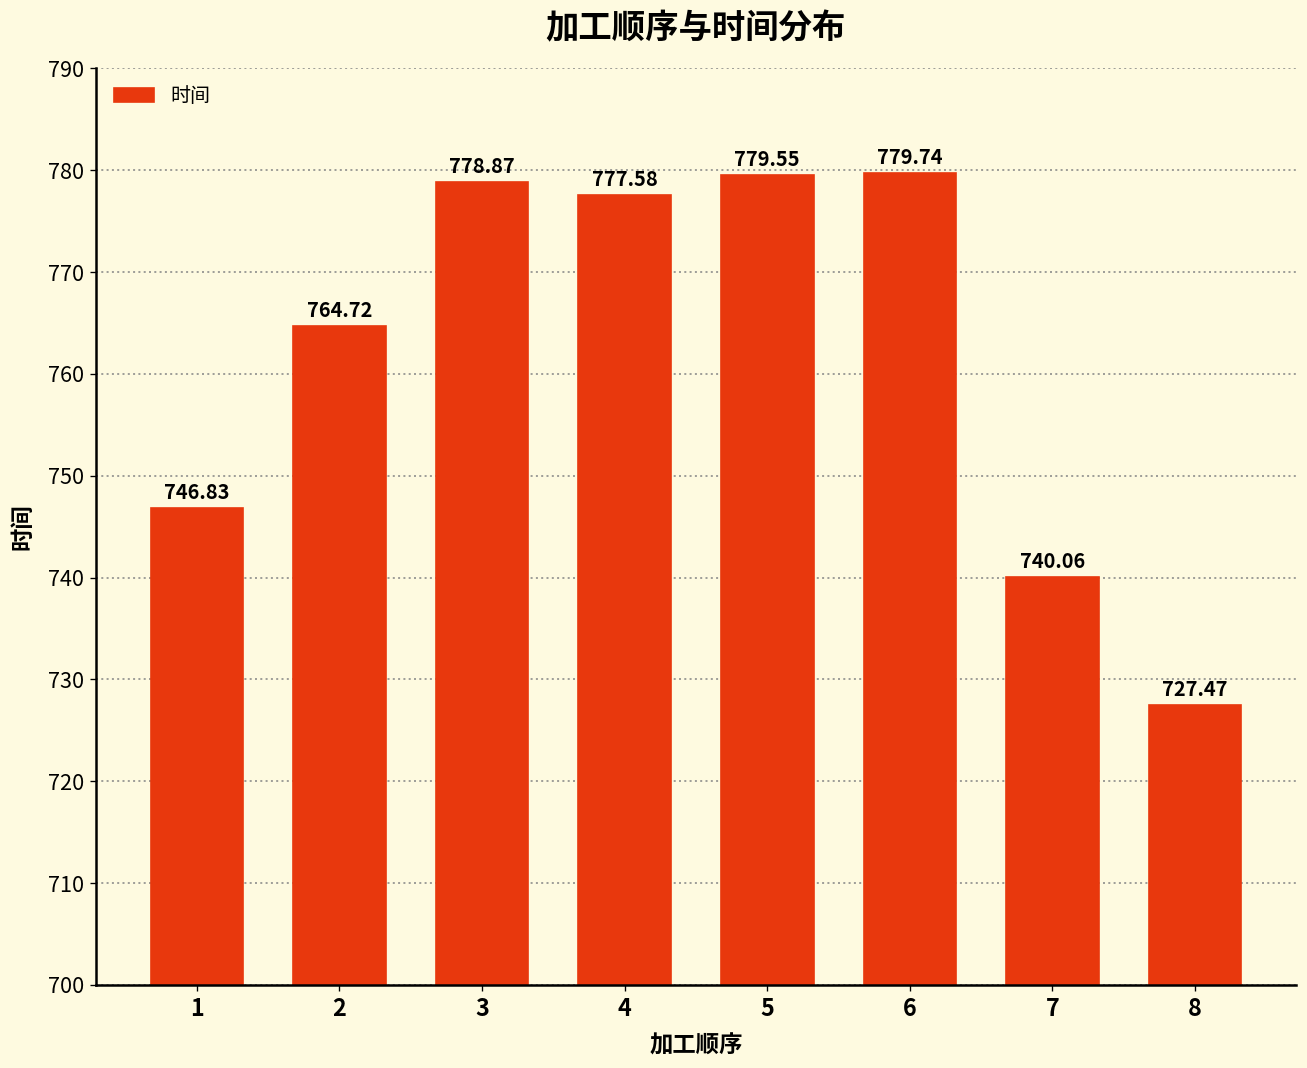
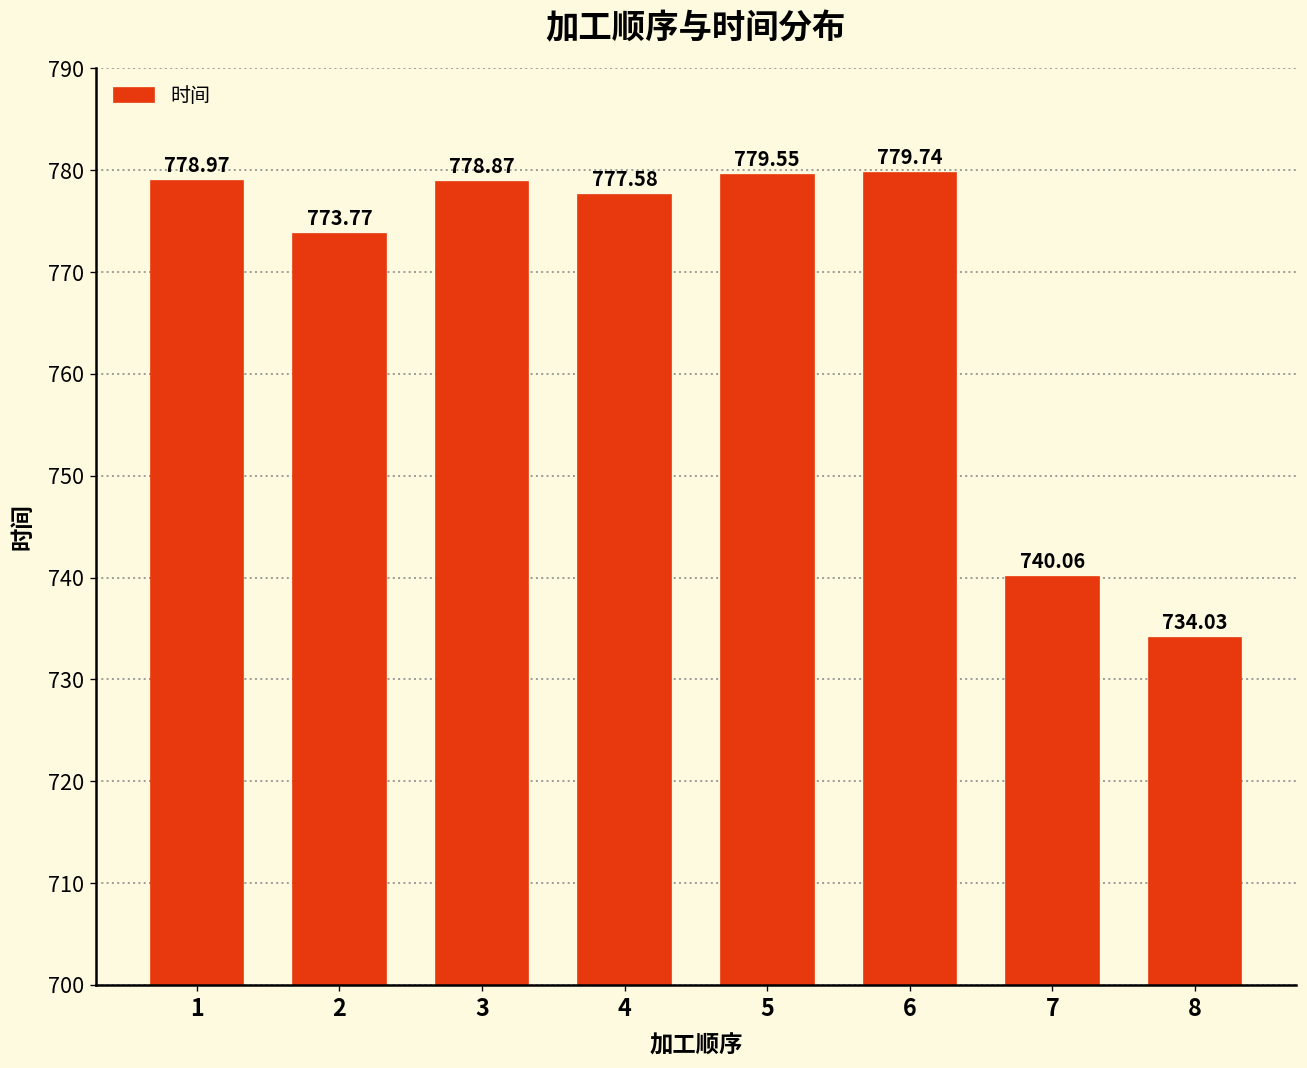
1: 746.83 -> 778.97
2: 764.72 -> 773.77
8: 727.47 -> 734.03
